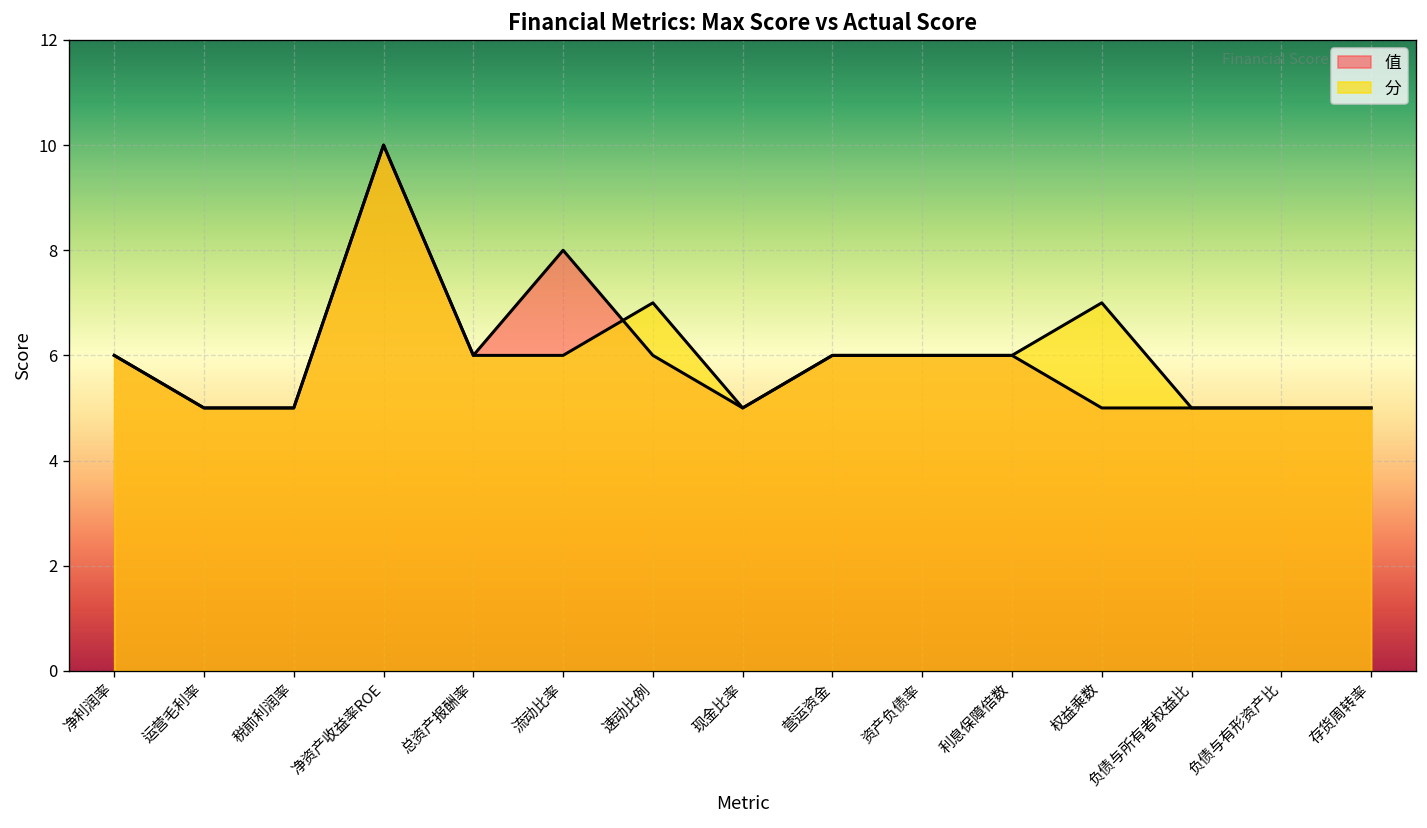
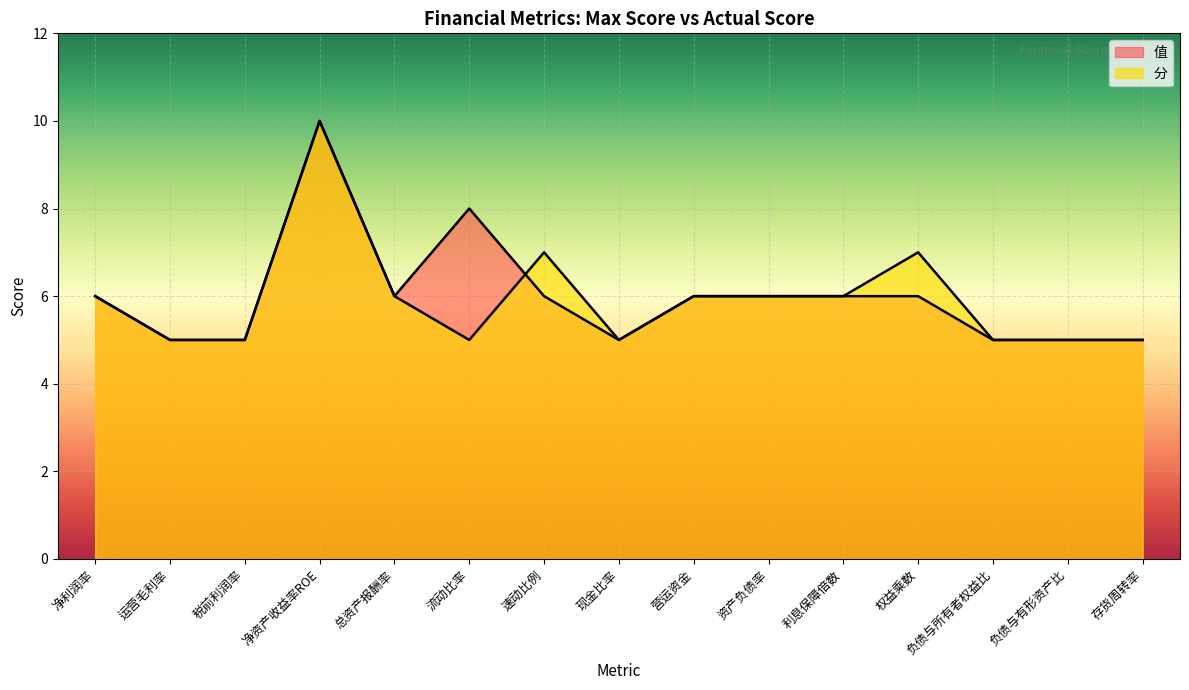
分, 流动比率: 6 -> 5
值, 权益乘数: 5 -> 6
